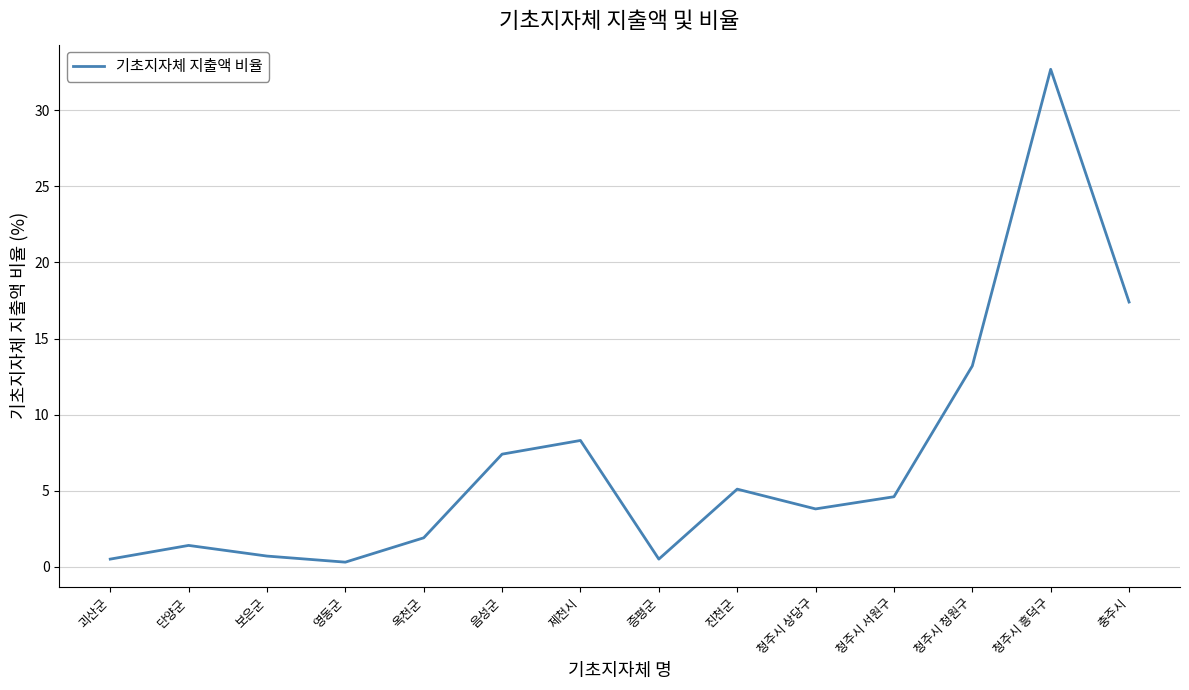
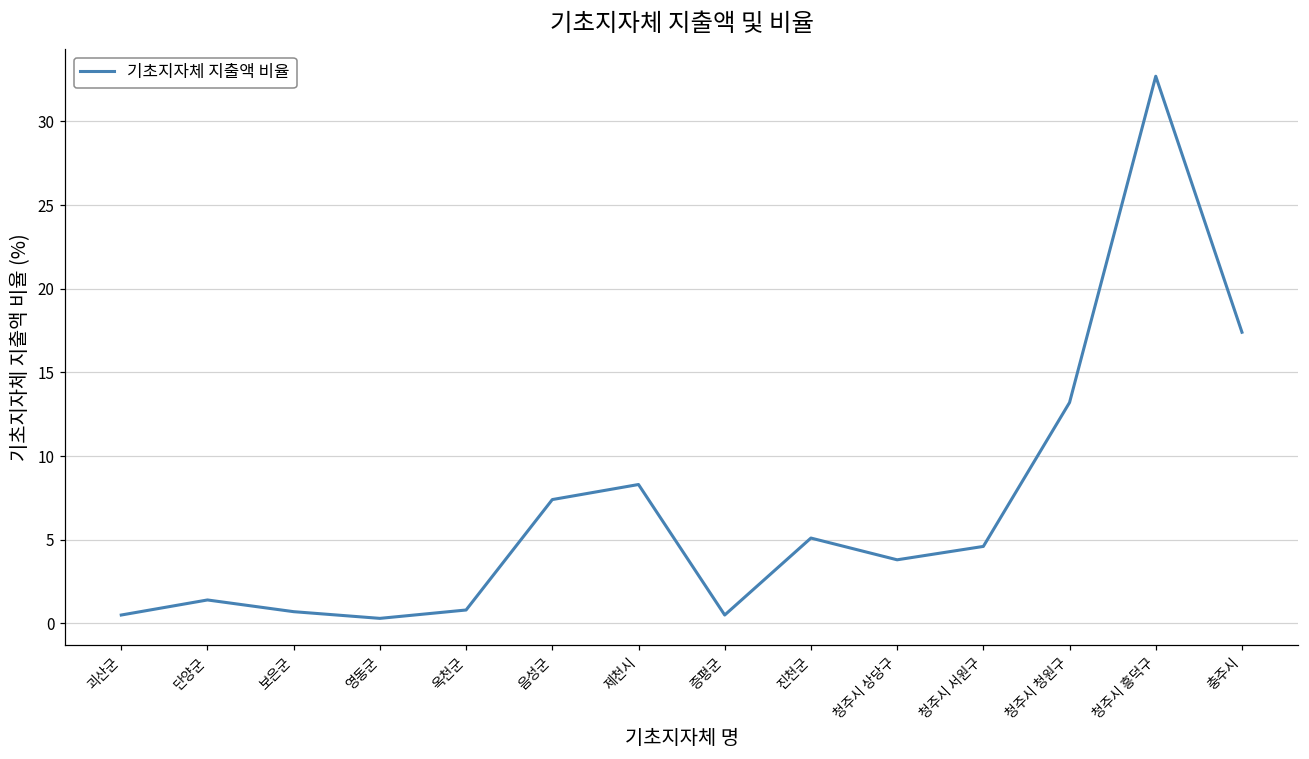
옥천군: 1.9 -> 0.8
